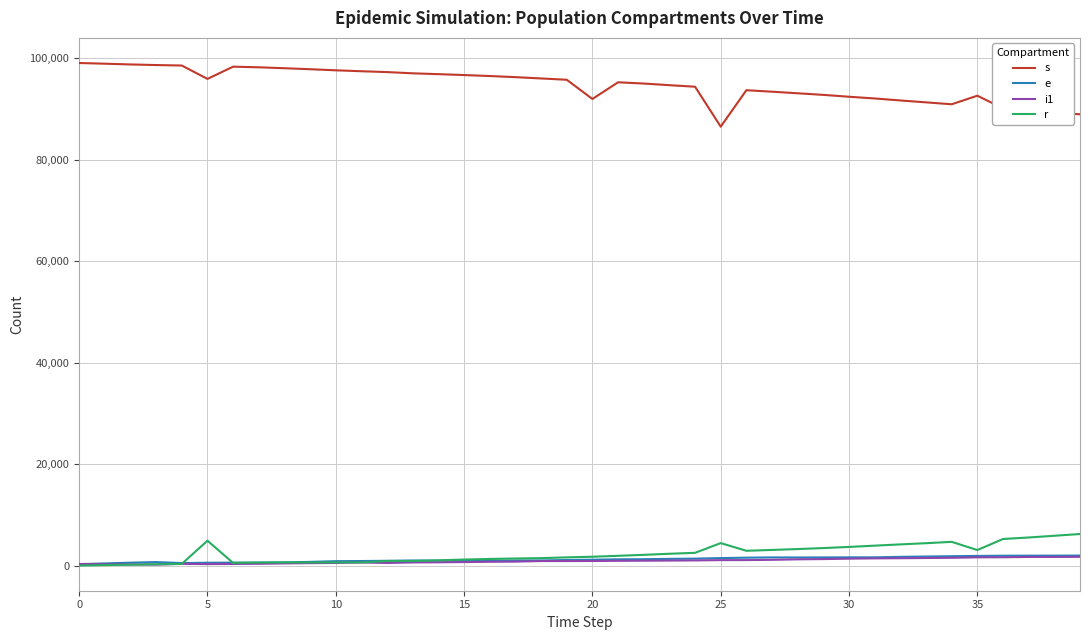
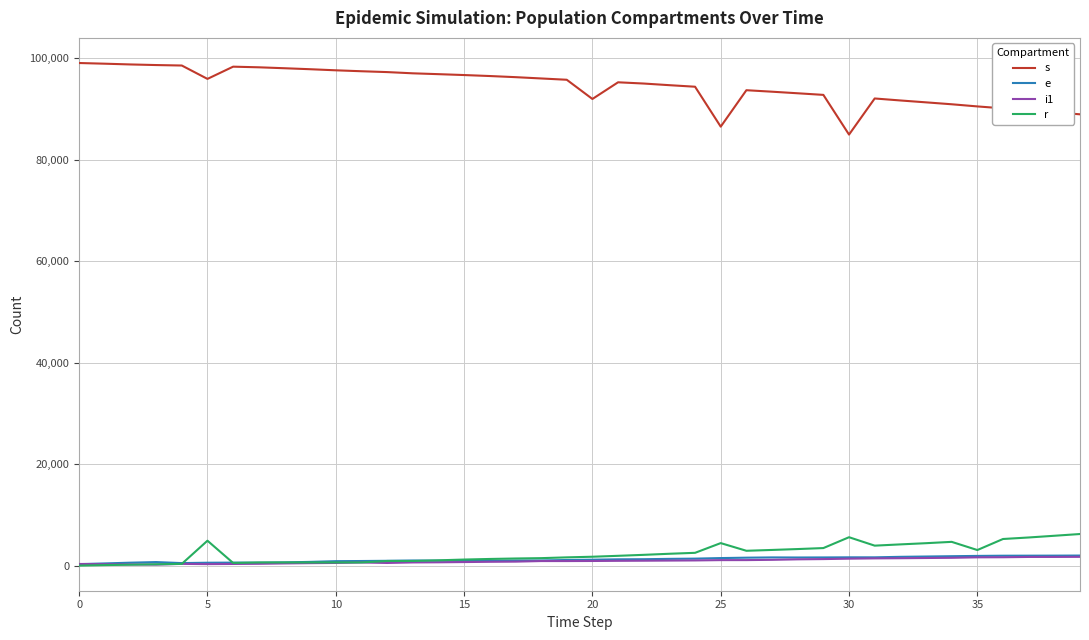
s, 30: 92,000 -> 85,000
r, 30: 4,000 -> 6,000
s, 35: 93,000 -> 91,000
